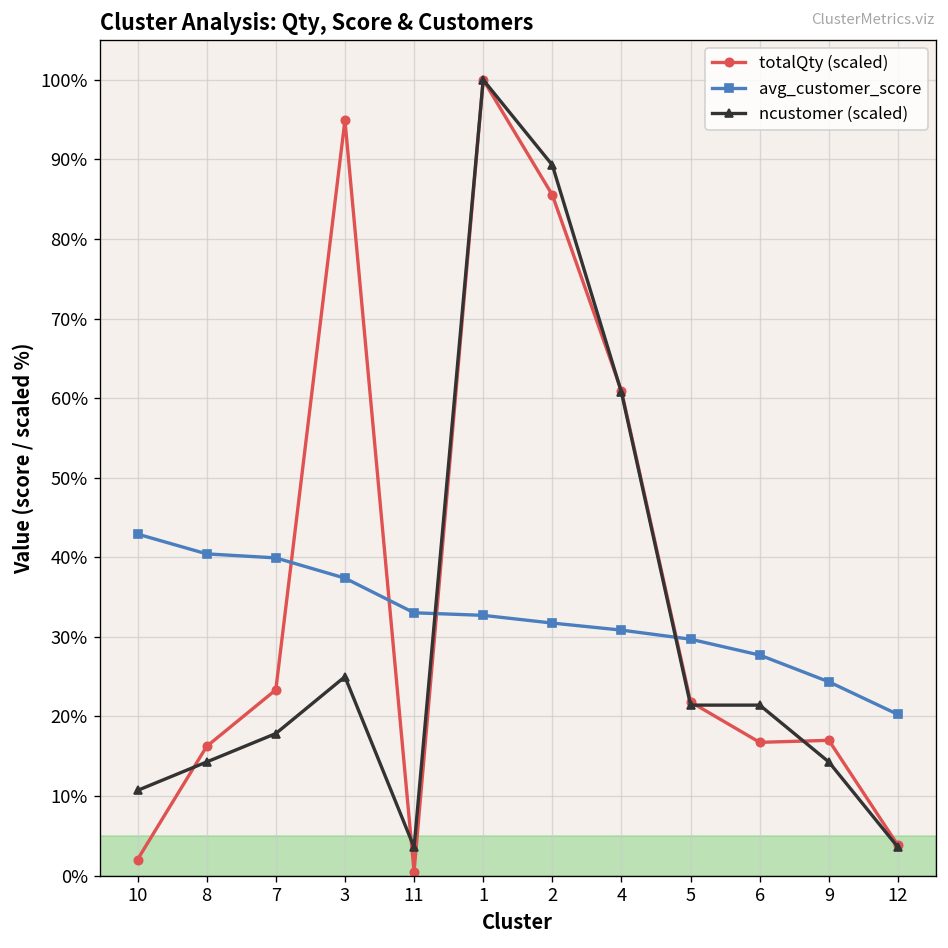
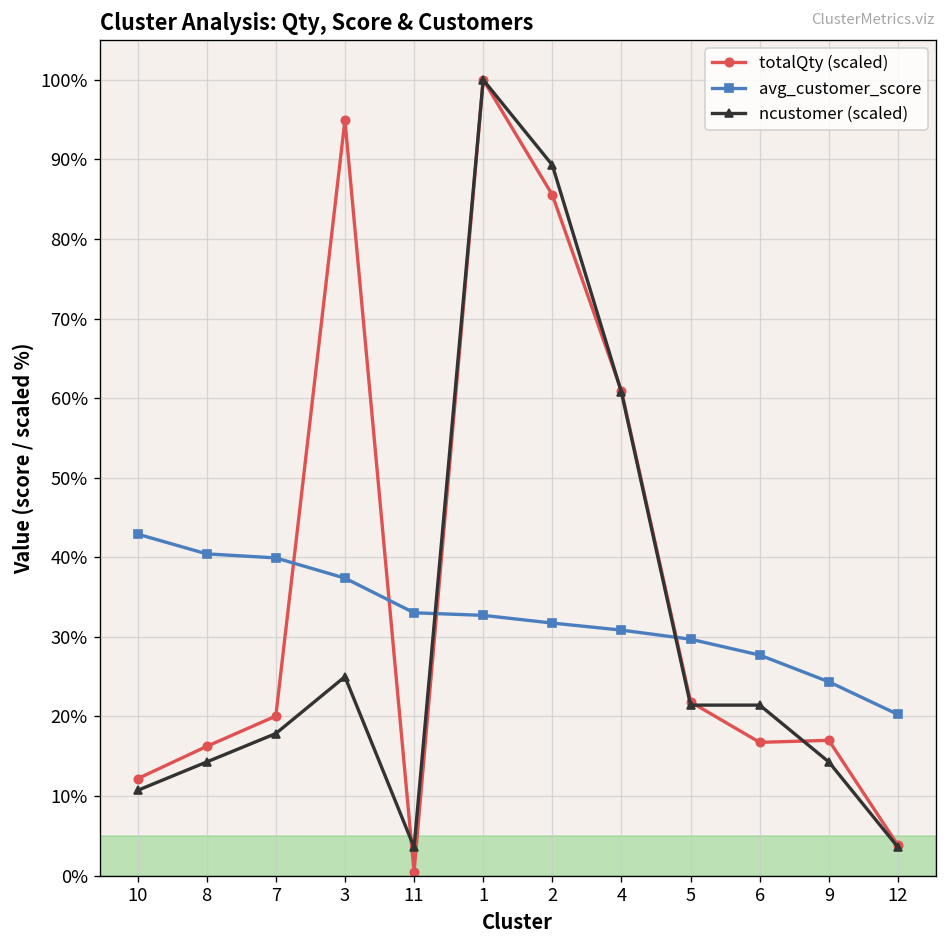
totalQty (scaled), 10: 2% -> 12%
totalQty (scaled), 7: 23% -> 20%
